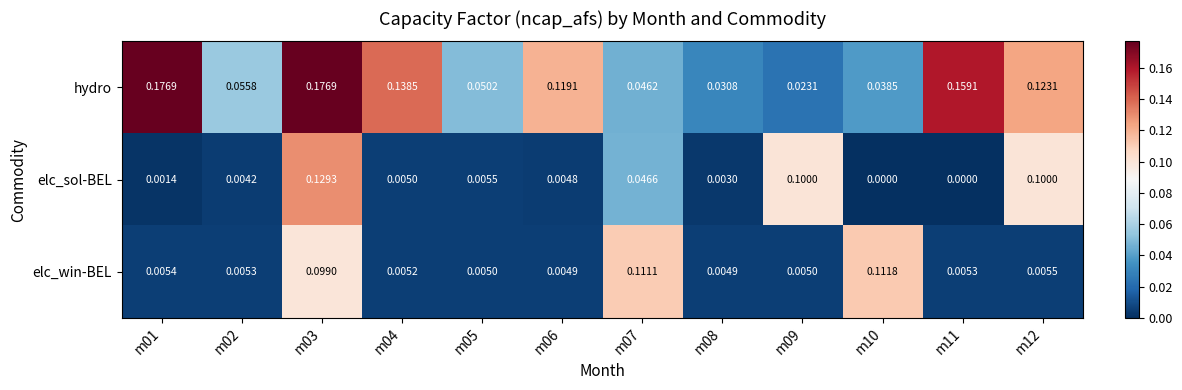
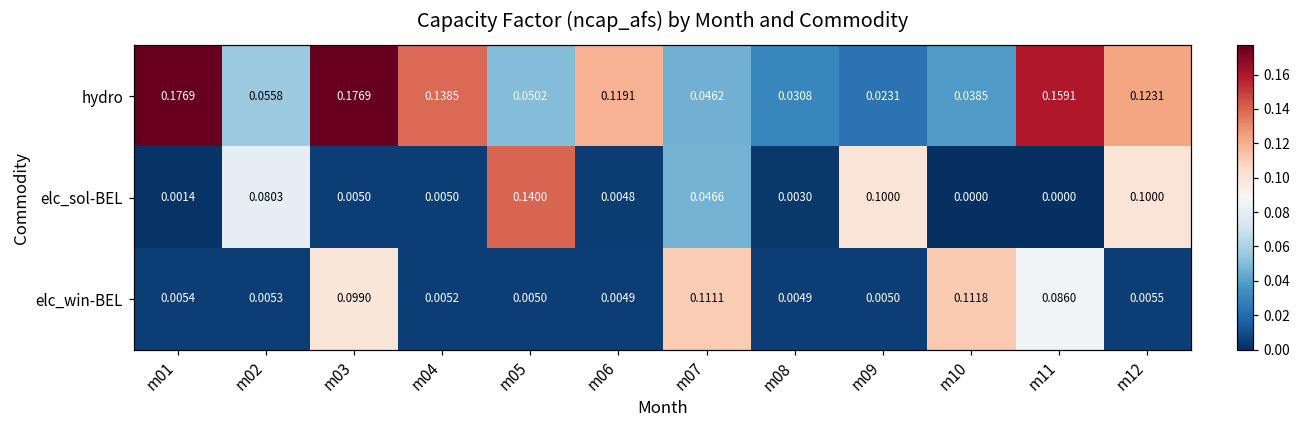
elc_sol-BEL, m02: 0.0042 -> 0.0803
elc_sol-BEL, m03: 0.1293 -> 0.0050
elc_sol-BEL, m05: 0.0055 -> 0.1400
elc_win-BEL, m11: 0.0053 -> 0.0860
